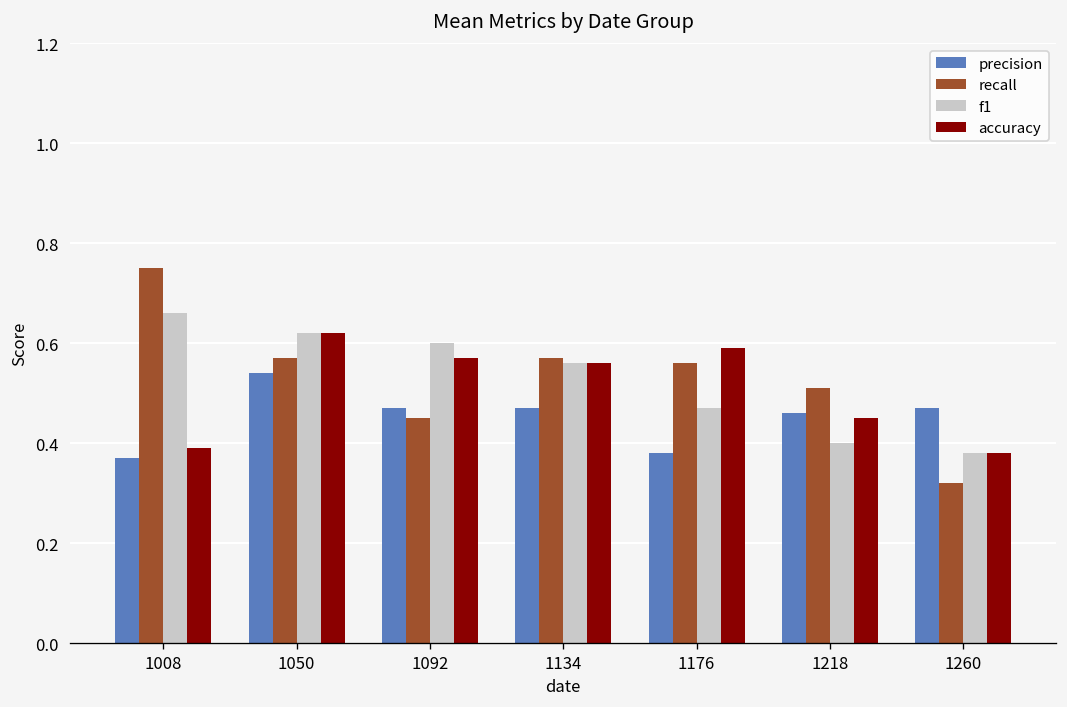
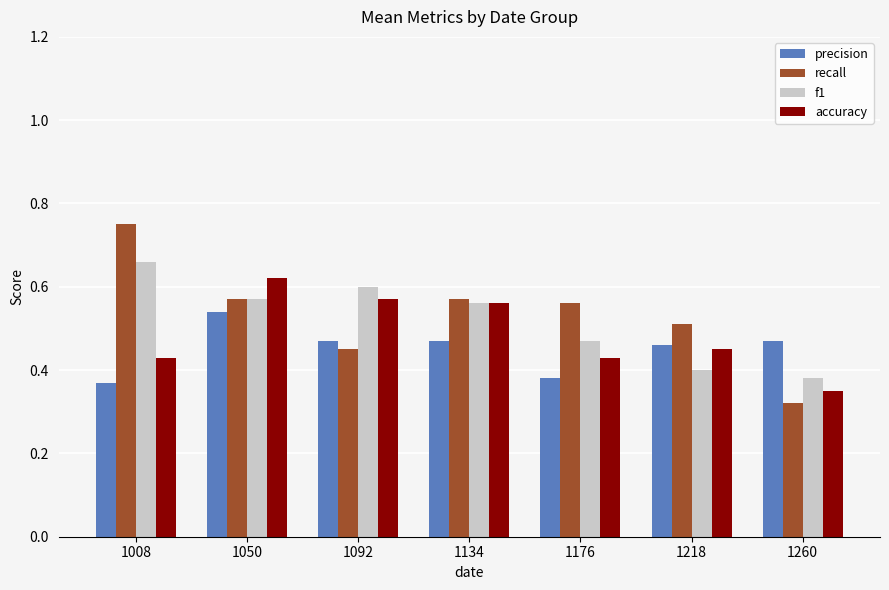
accuracy, 1008: 0.39 -> 0.43
f1, 1050: 0.62 -> 0.57
accuracy, 1176: 0.59 -> 0.43
accuracy, 1260: 0.38 -> 0.35
